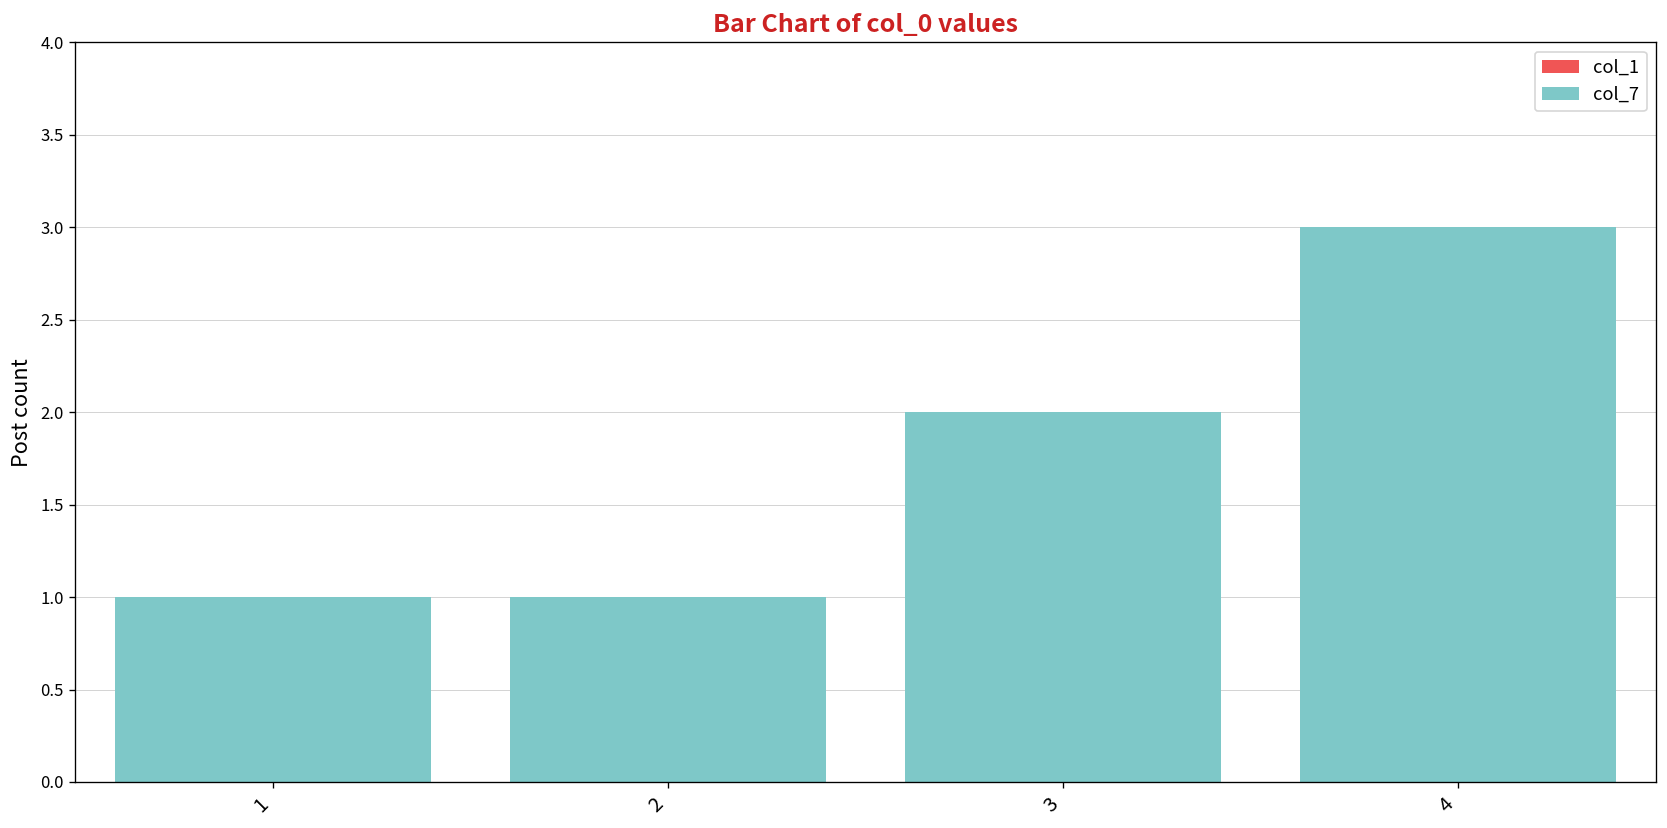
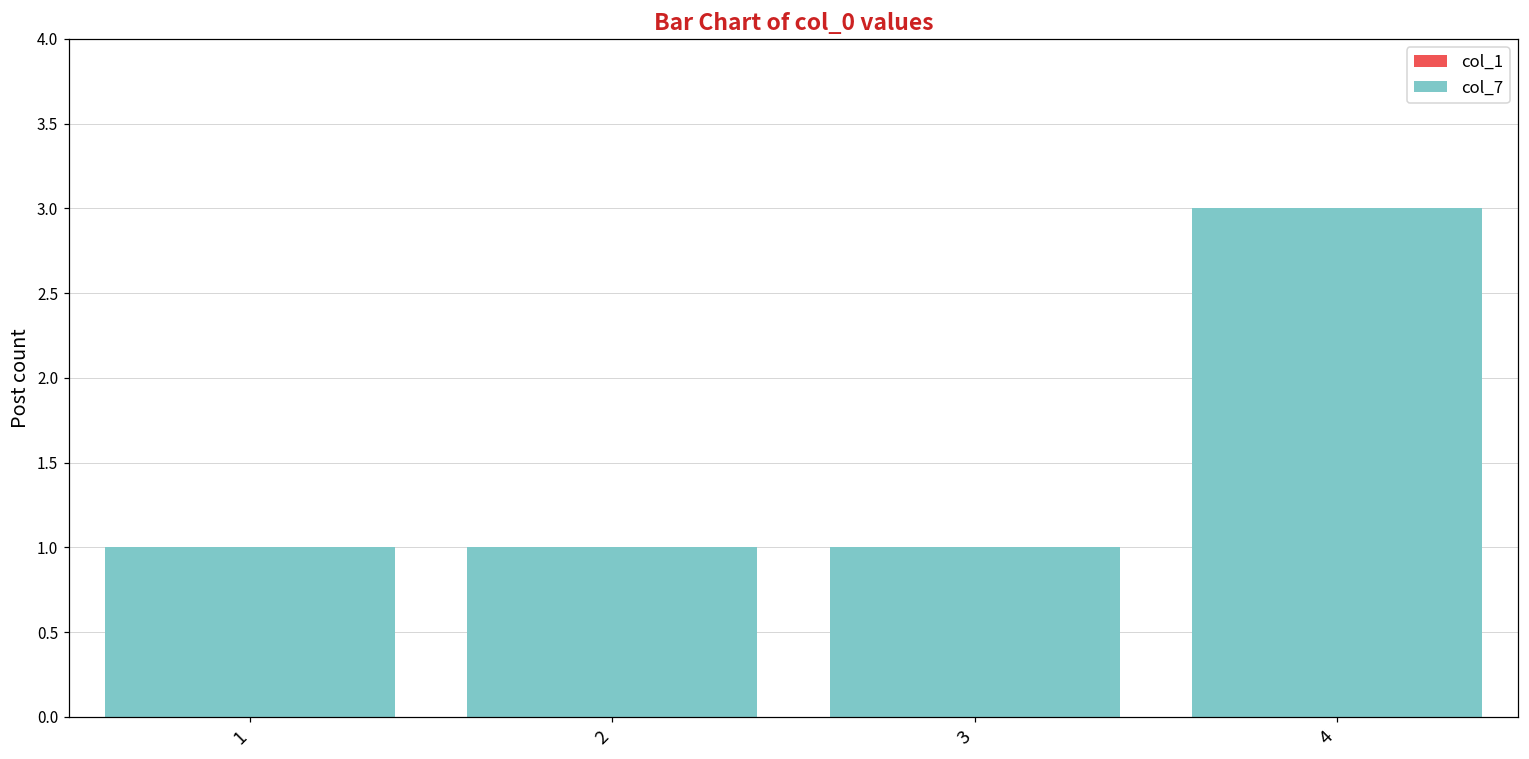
col_7, 3: 2 -> 1
